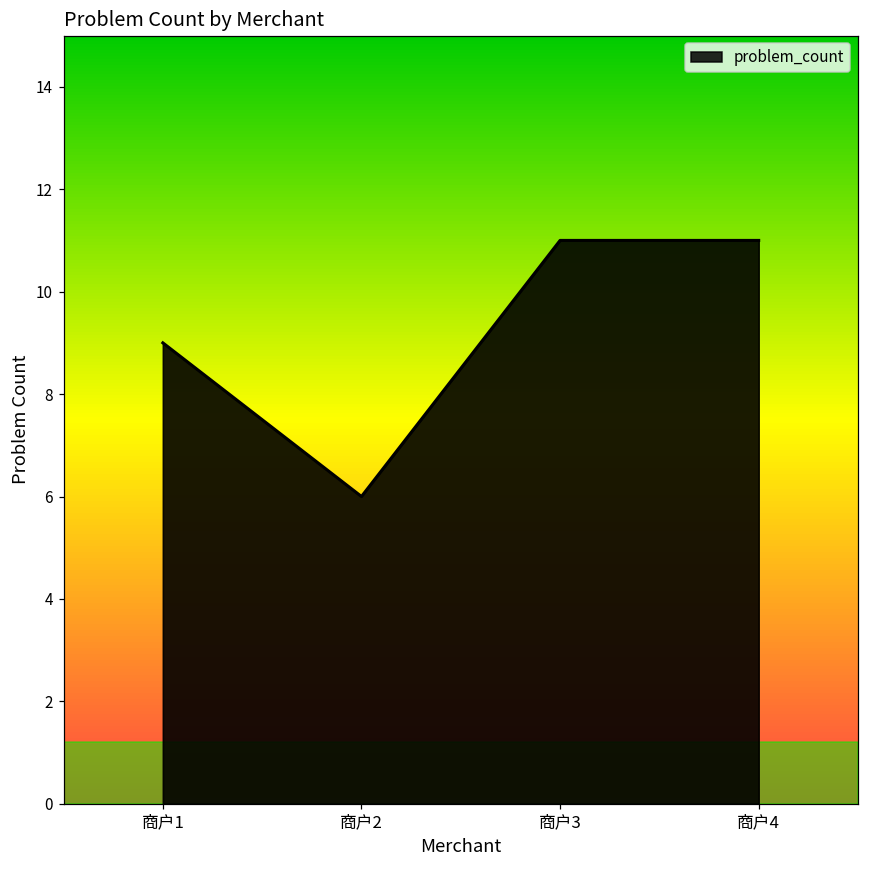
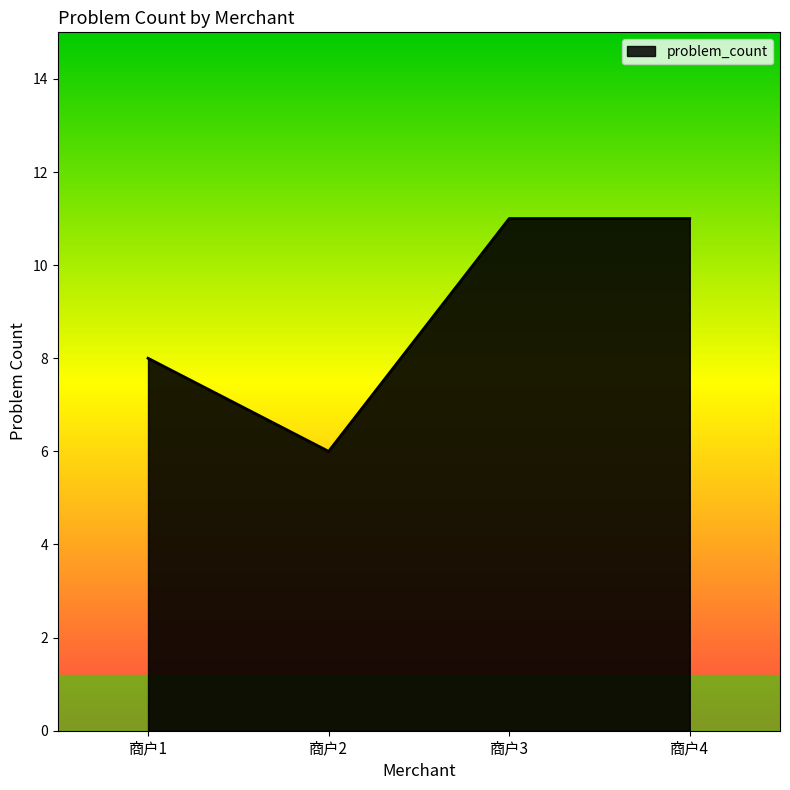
商户1: 9 -> 8
